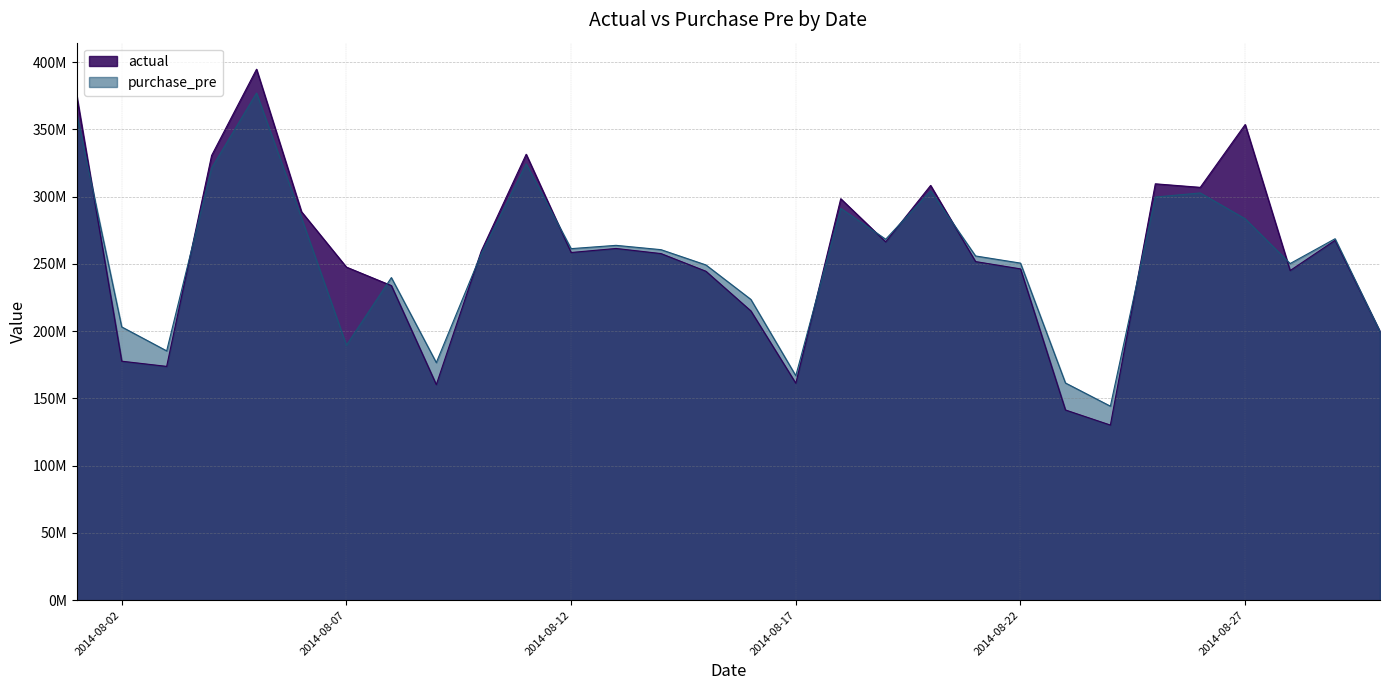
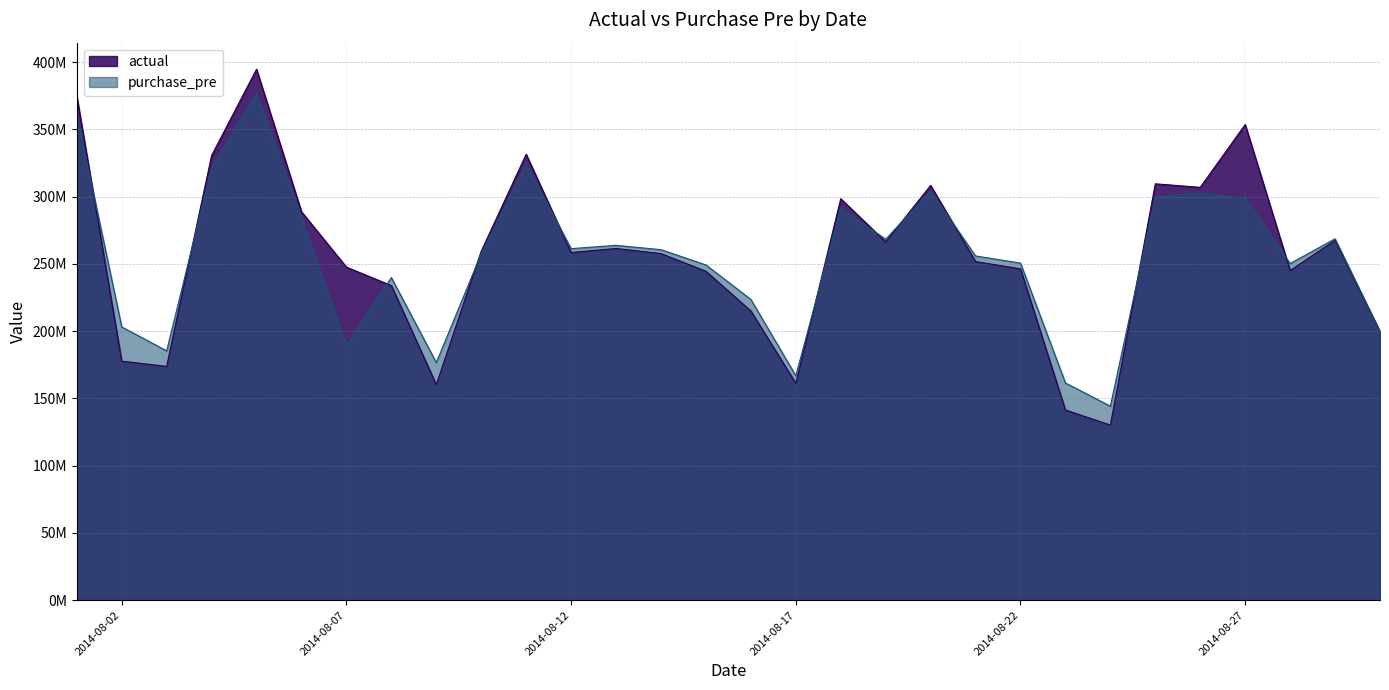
purchase_pre, 2014-08-27: 284000000 -> 299000000
